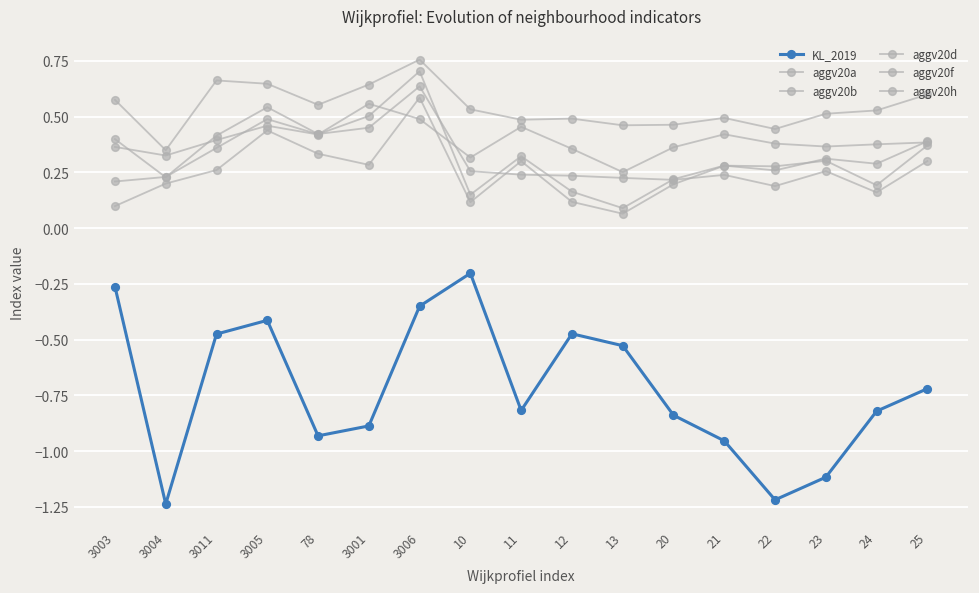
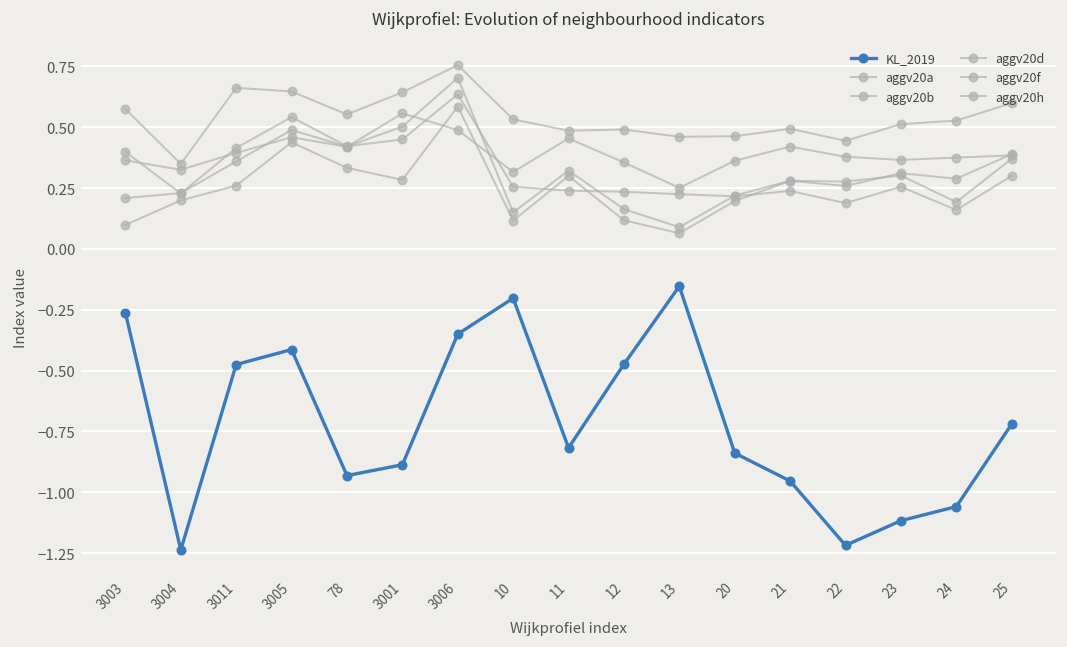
KL_2019, 13: -0.53 -> -0.15
KL_2019, 24: -0.82 -> -1.06
